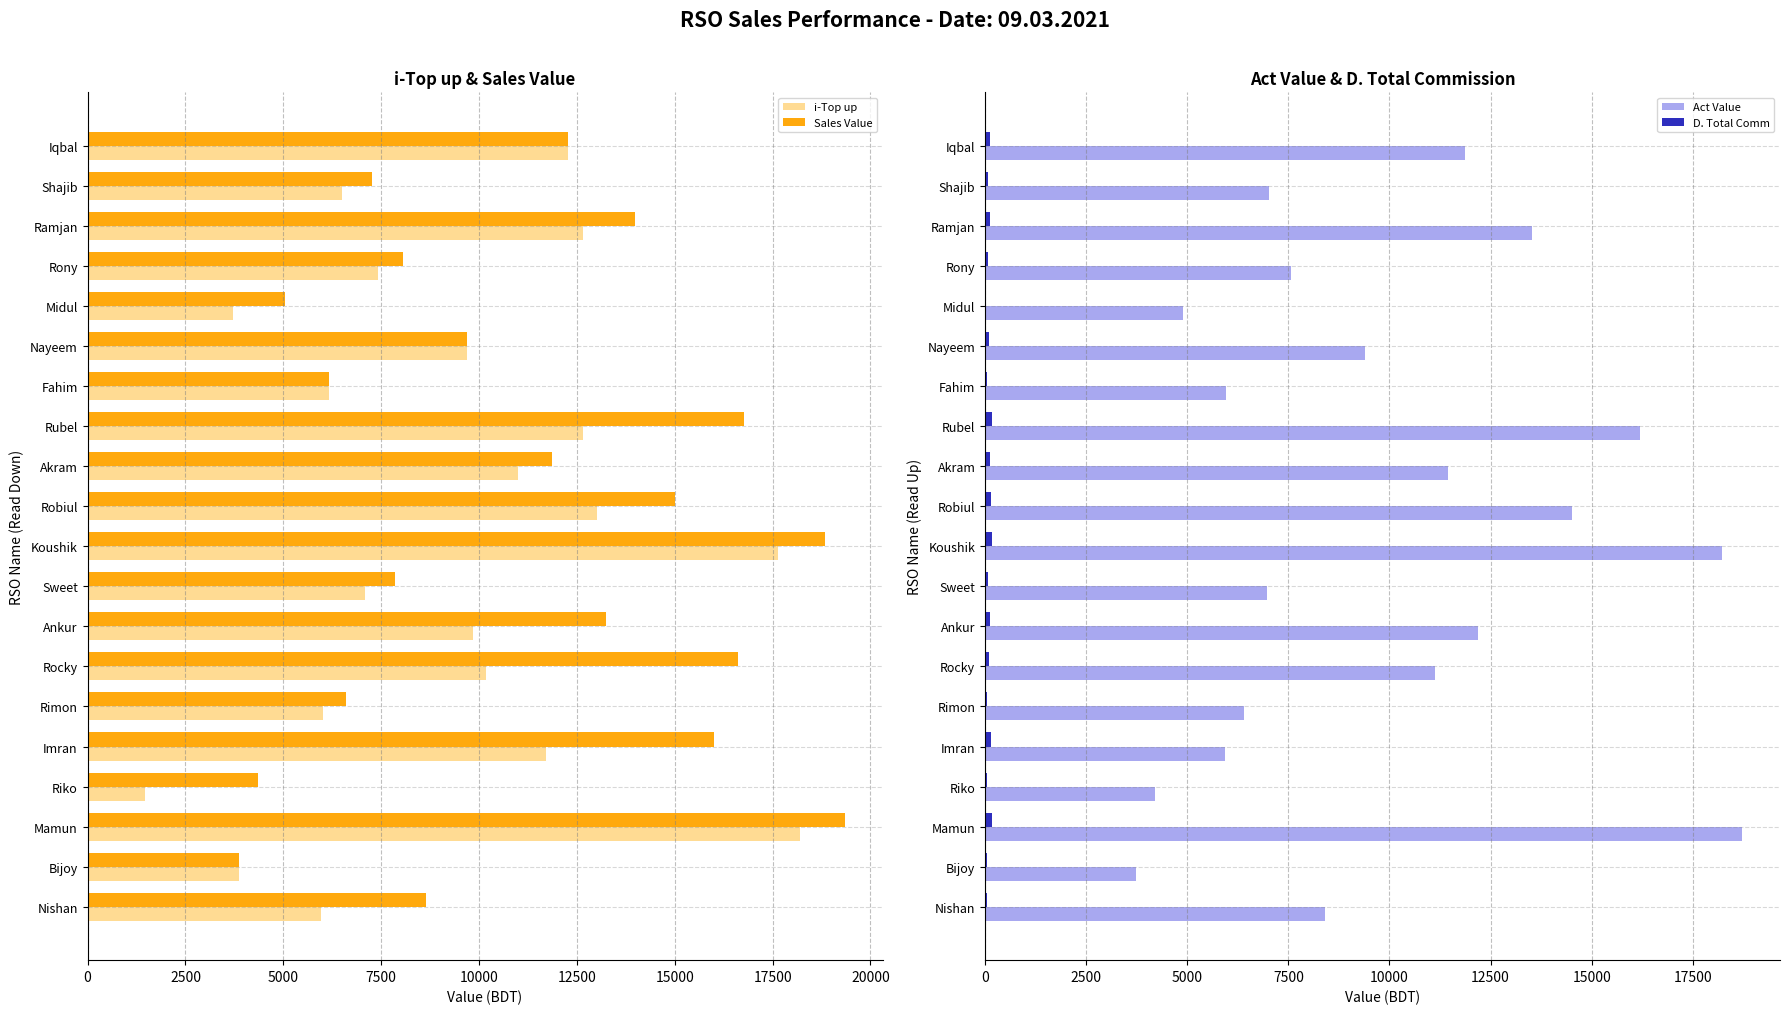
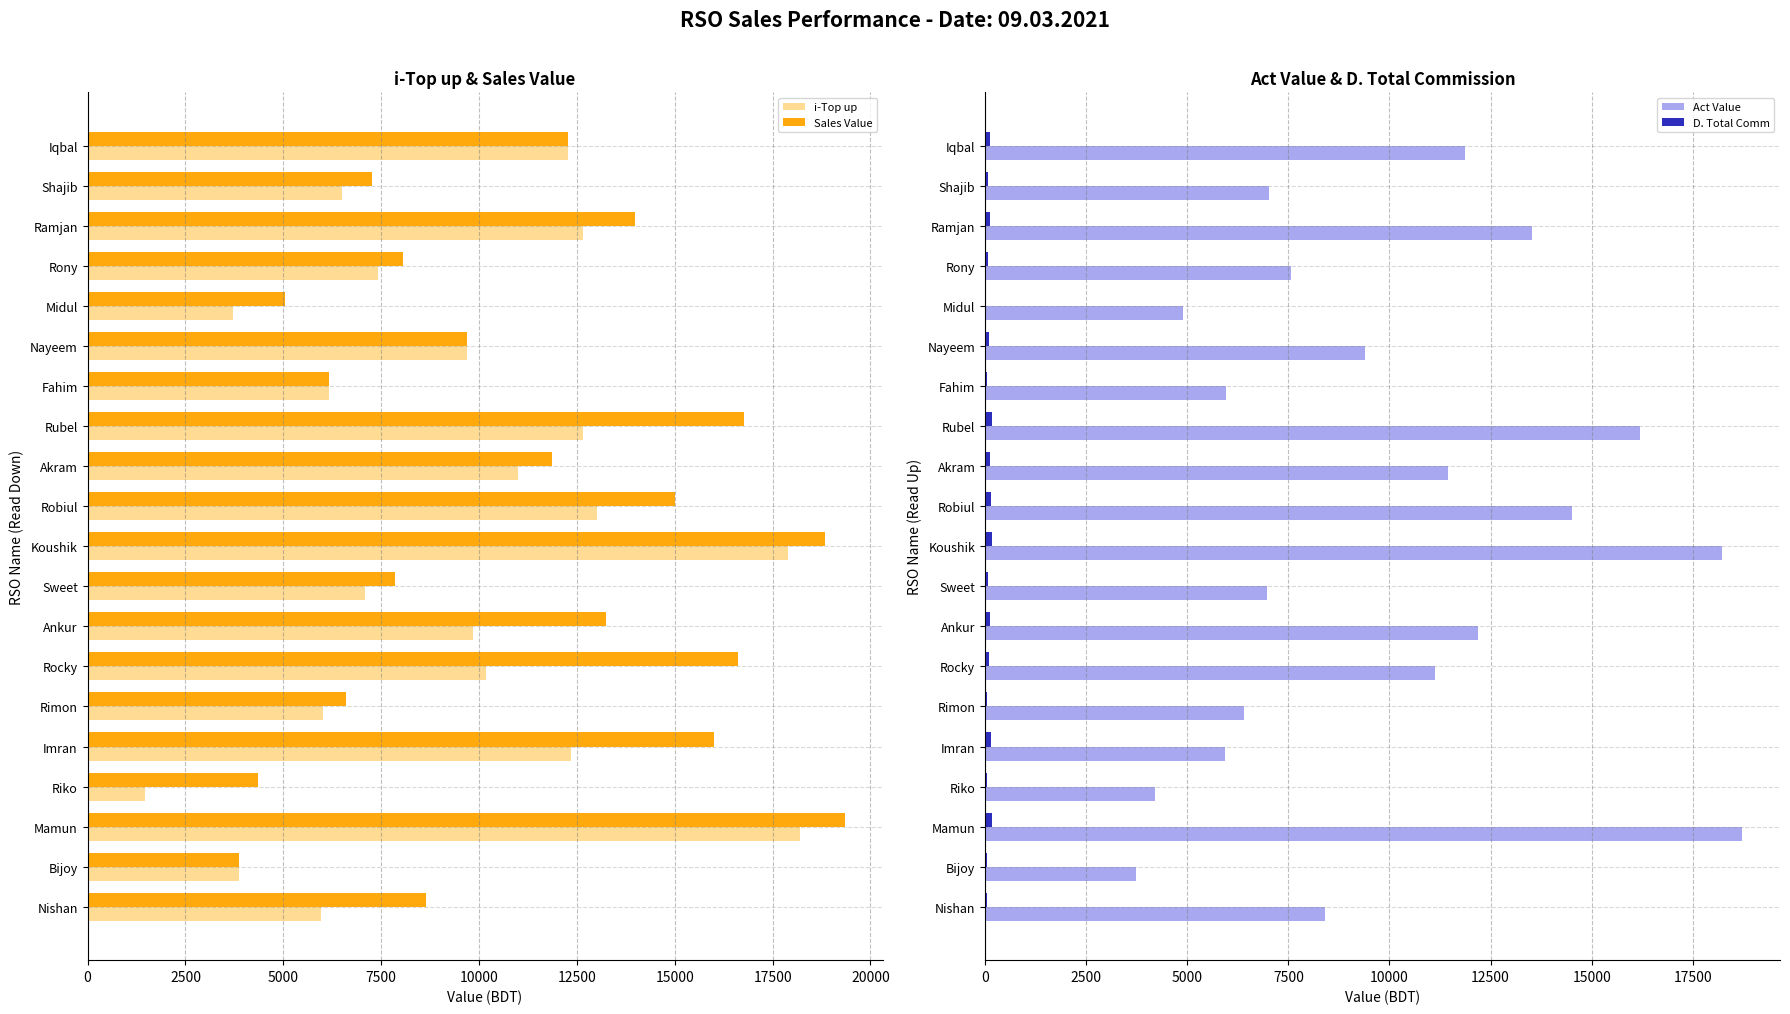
i-Top up & Sales Value, i-Top up, Koushik: 17600 -> 17900
i-Top up & Sales Value, i-Top up, Imran: 11700 -> 12300
